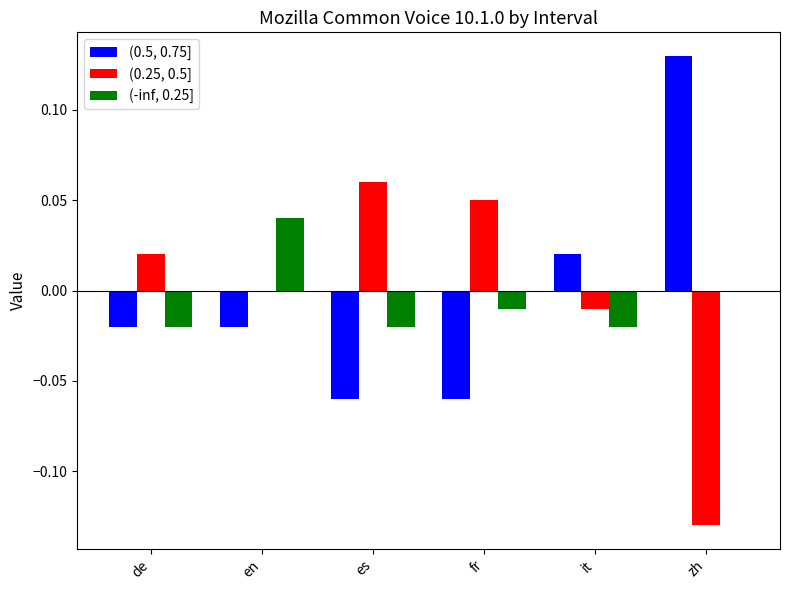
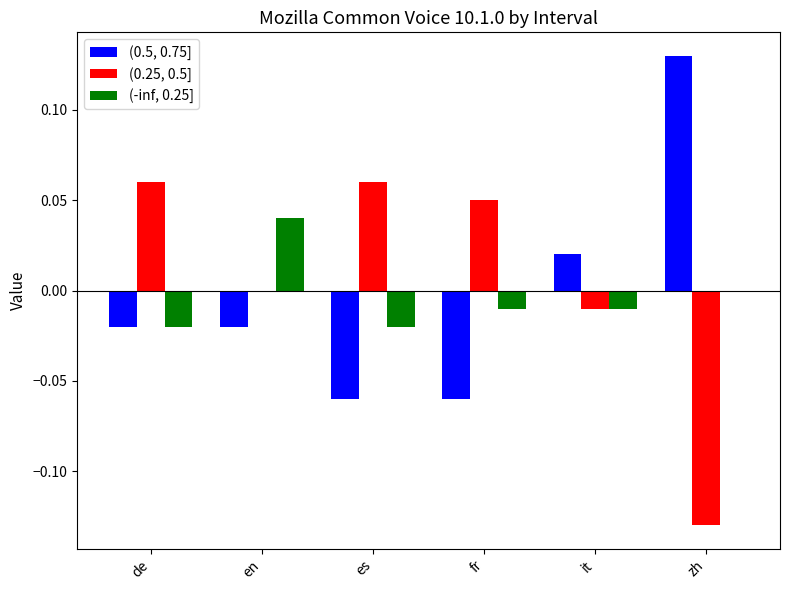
(0.25, 0.5], de: 0.02 -> 0.06
(-inf, 0.25], it: -0.02 -> -0.01
